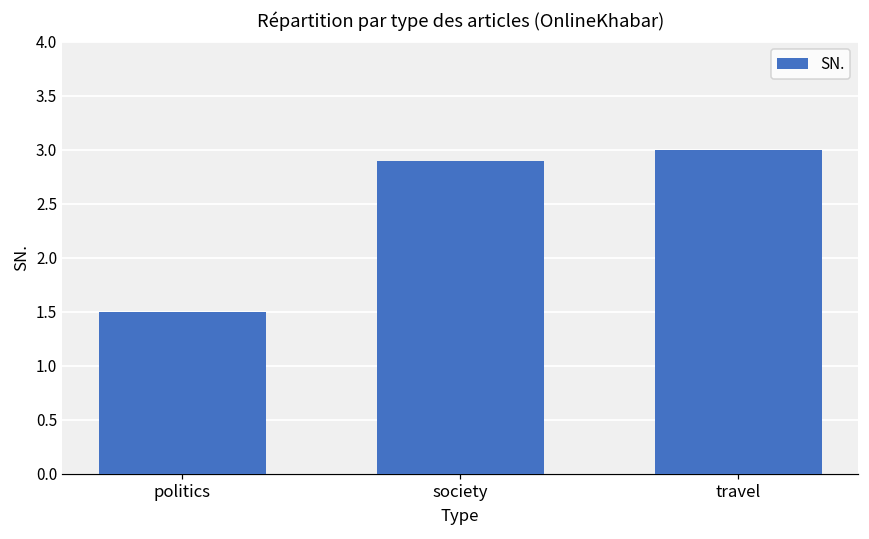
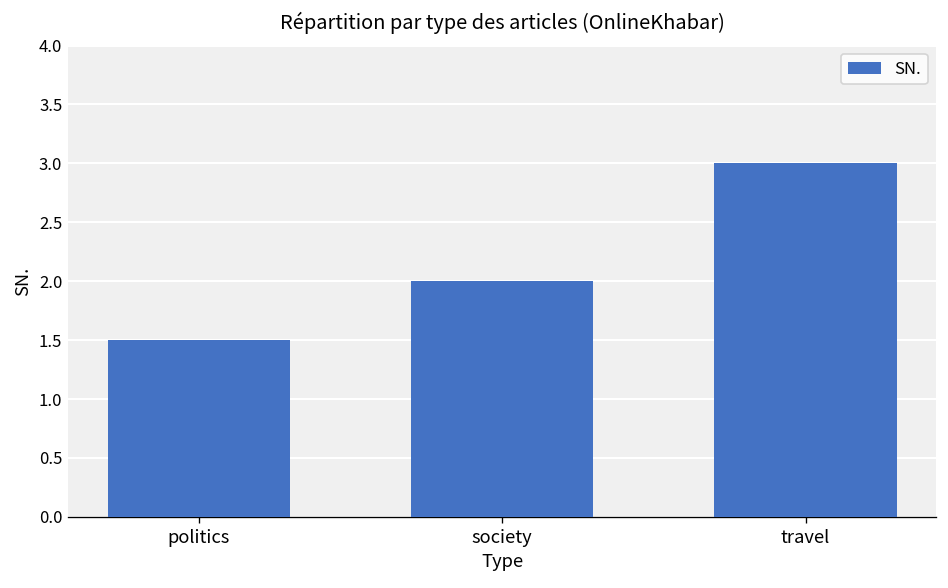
society: 2.9 -> 2.0
